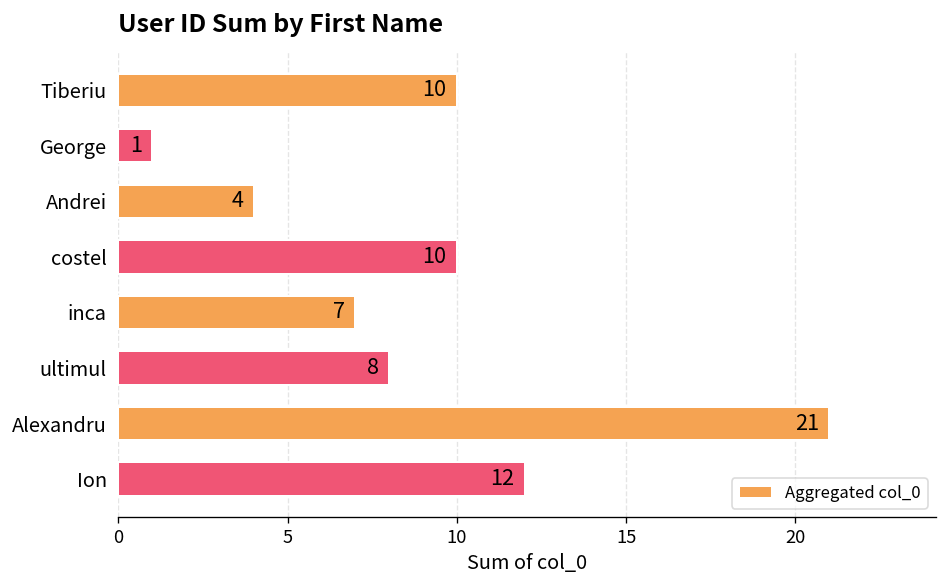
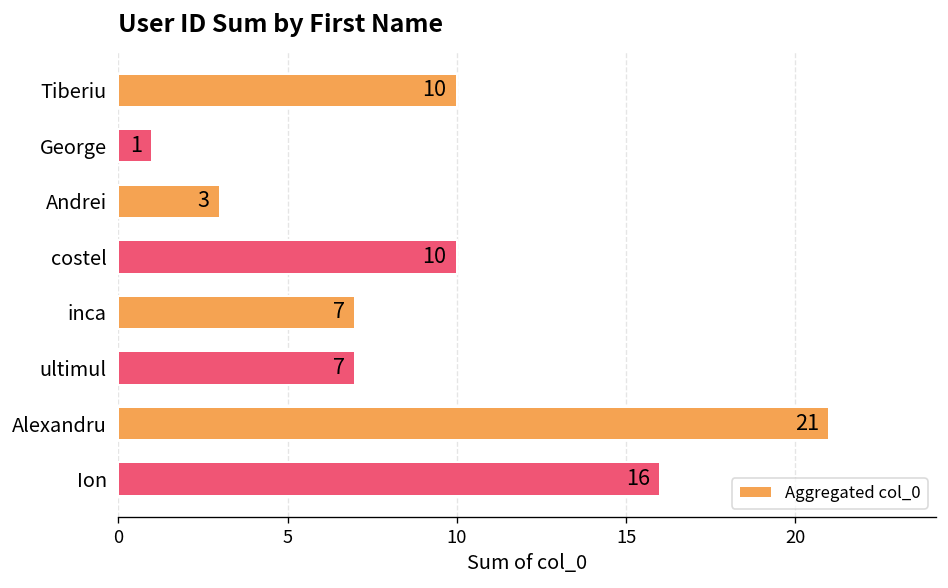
Andrei: 4 -> 3
ultimul: 8 -> 7
Ion: 12 -> 16
